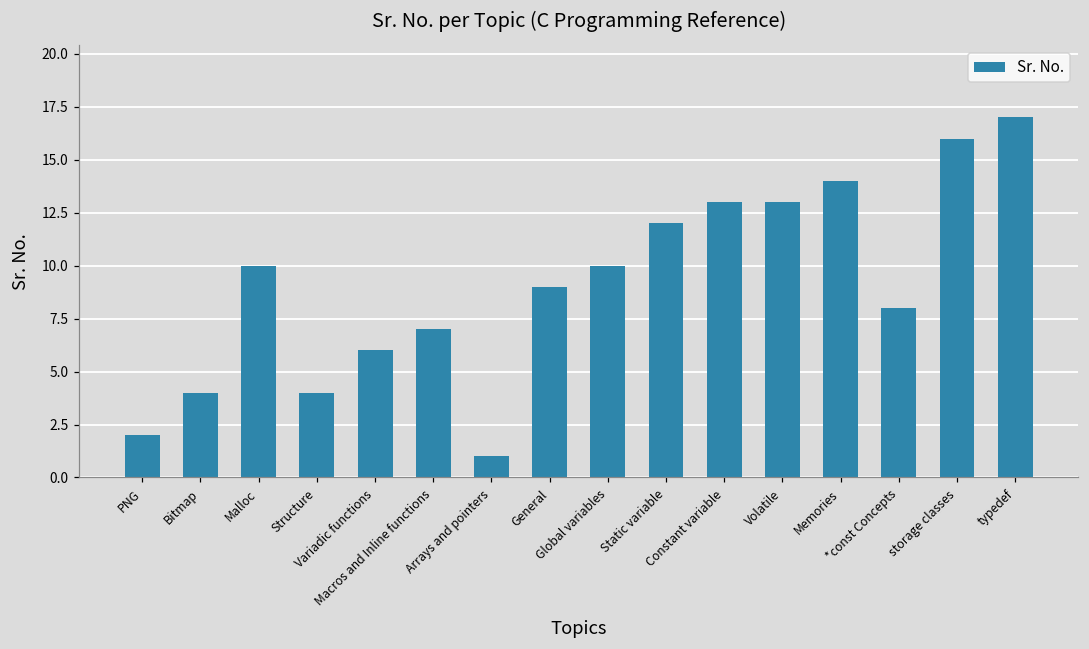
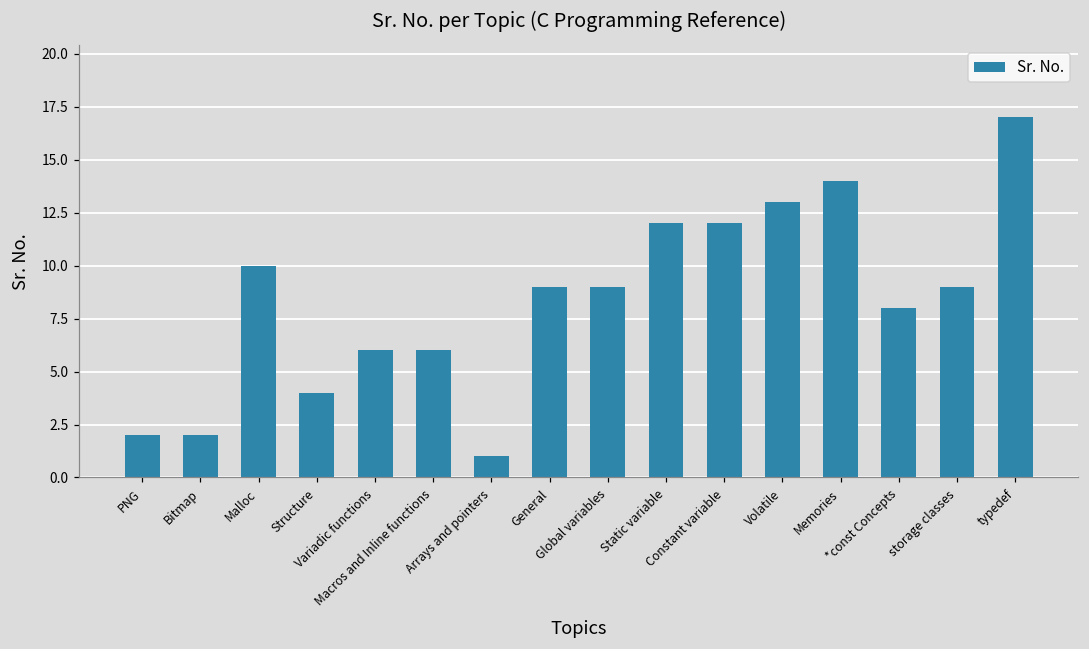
Bitmap: 4 -> 2
Macros and Inline functions: 7 -> 6
Global variables: 10 -> 9
Constant variable: 13 -> 12
storage classes: 16 -> 9
